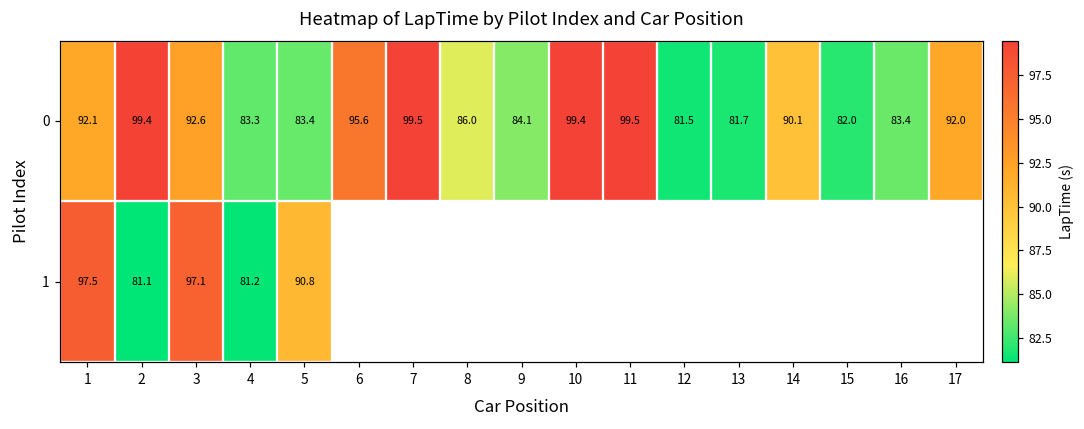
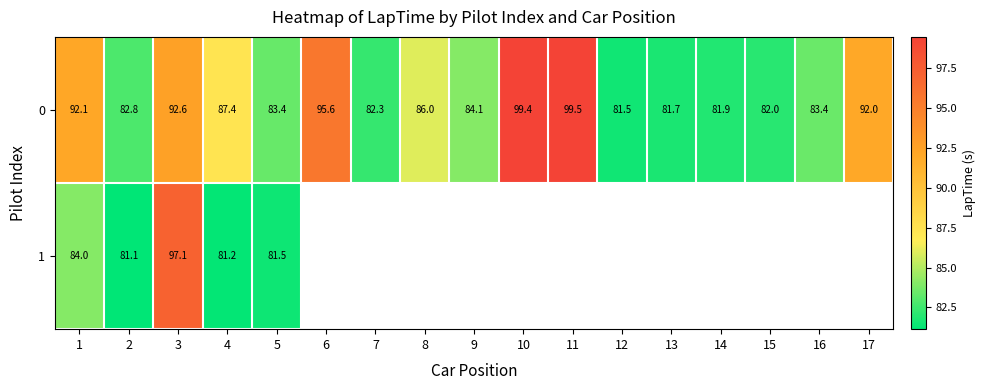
0, 2: 99.4 -> 82.8
0, 4: 83.3 -> 87.4
0, 7: 99.5 -> 82.3
0, 14: 90.1 -> 81.9
1, 1: 97.5 -> 84.0
1, 5: 90.8 -> 81.5
